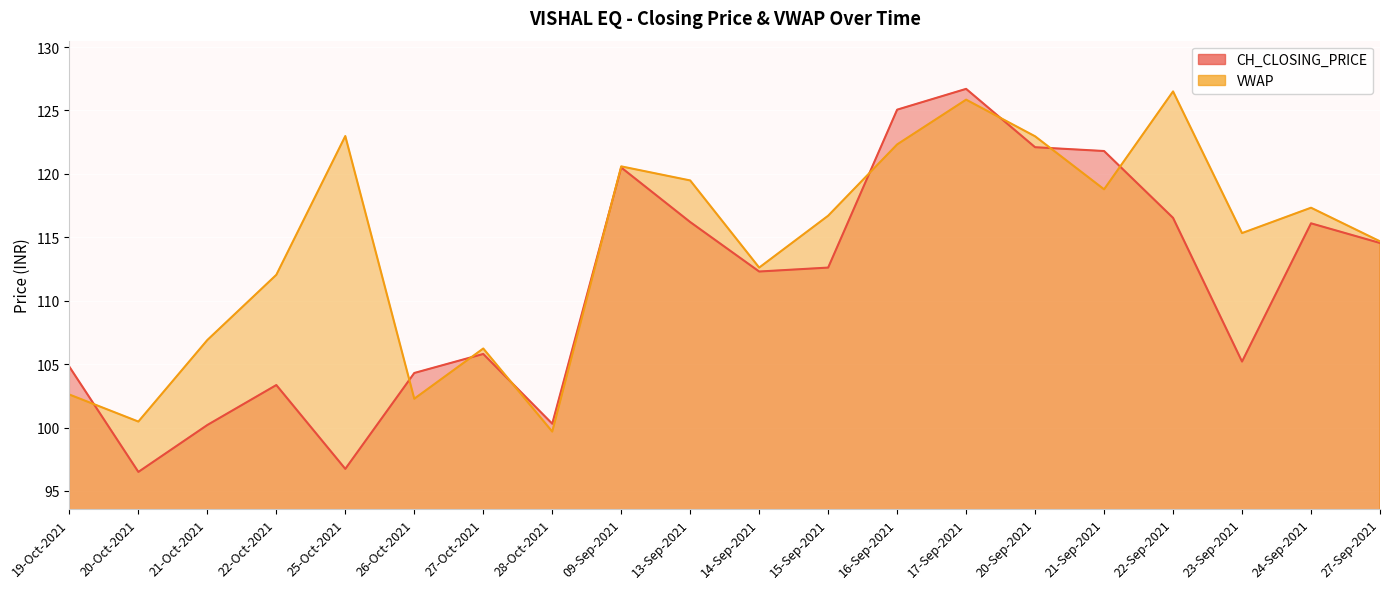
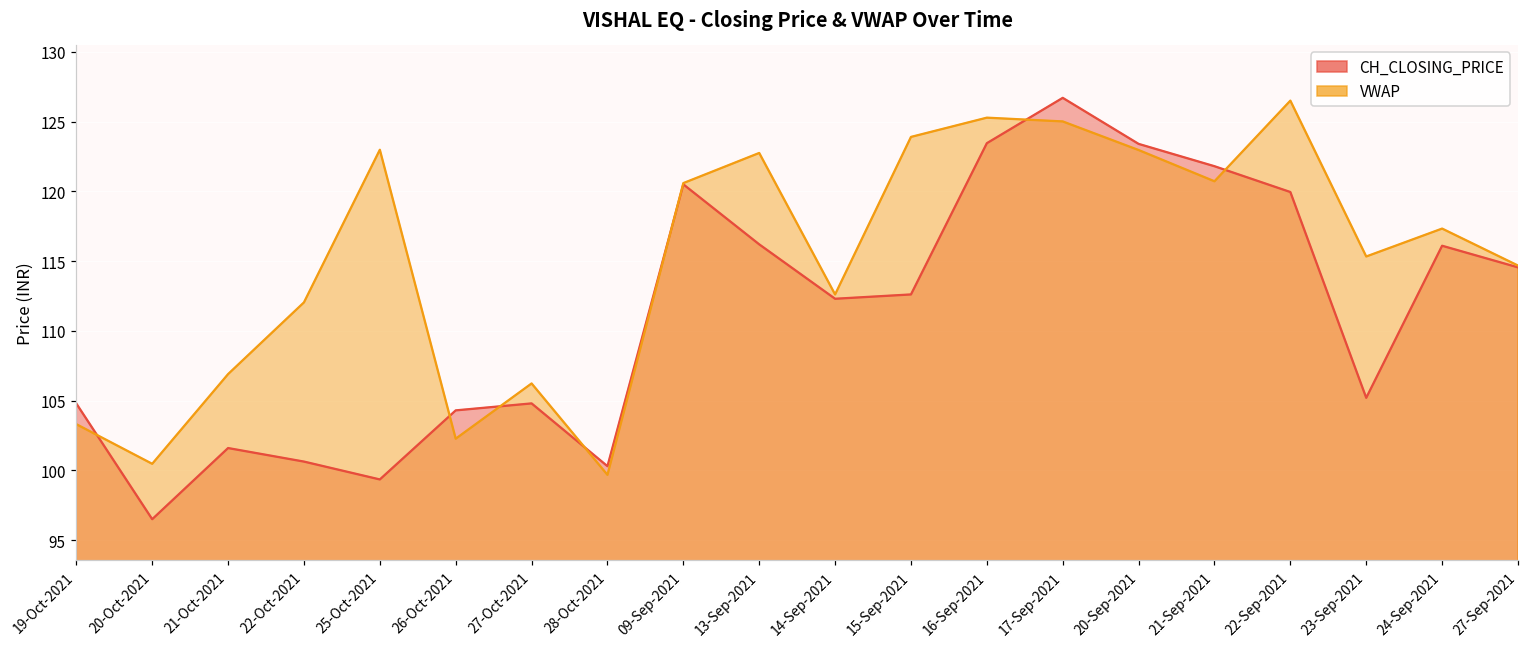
VWAP, 19-Oct-2021: 102.6 -> 103.3
CH_CLOSING_PRICE, 21-Oct-2021: 100.2 -> 101.6
CH_CLOSING_PRICE, 22-Oct-2021: 103.4 -> 100.6
CH_CLOSING_PRICE, 25-Oct-2021: 96.7 -> 99.4
CH_CLOSING_PRICE, 27-Oct-2021: 105.8 -> 104.8
VWAP, 13-Sep-2021: 119.5 -> 122.8
VWAP, 15-Sep-2021: 116.7 -> 123.9
CH_CLOSING_PRICE, 16-Sep-2021: 125.1 -> 123.5
VWAP, 16-Sep-2021: 122.3 -> 125.3
VWAP, 17-Sep-2021: 125.9 -> 125.0
CH_CLOSING_PRICE, 20-Sep-2021: 122.1 -> 123.4
VWAP, 21-Sep-2021: 118.8 -> 120.7
CH_CLOSING_PRICE, 22-Sep-2021: 116.5 -> 120.0
